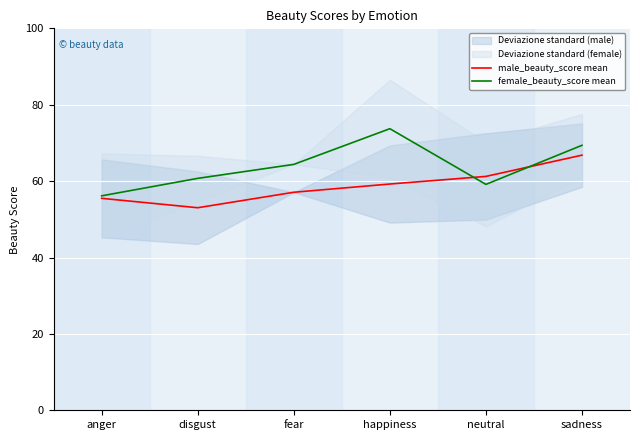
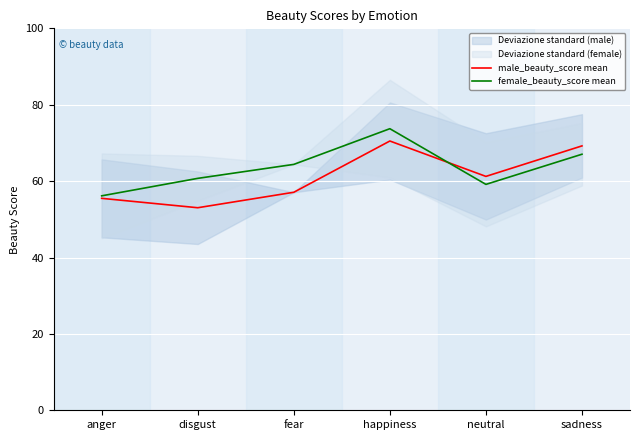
male_beauty_score mean, happiness: 59 -> 70
male_beauty_score mean, sadness: 67 -> 69
female_beauty_score mean, sadness: 69 -> 67
